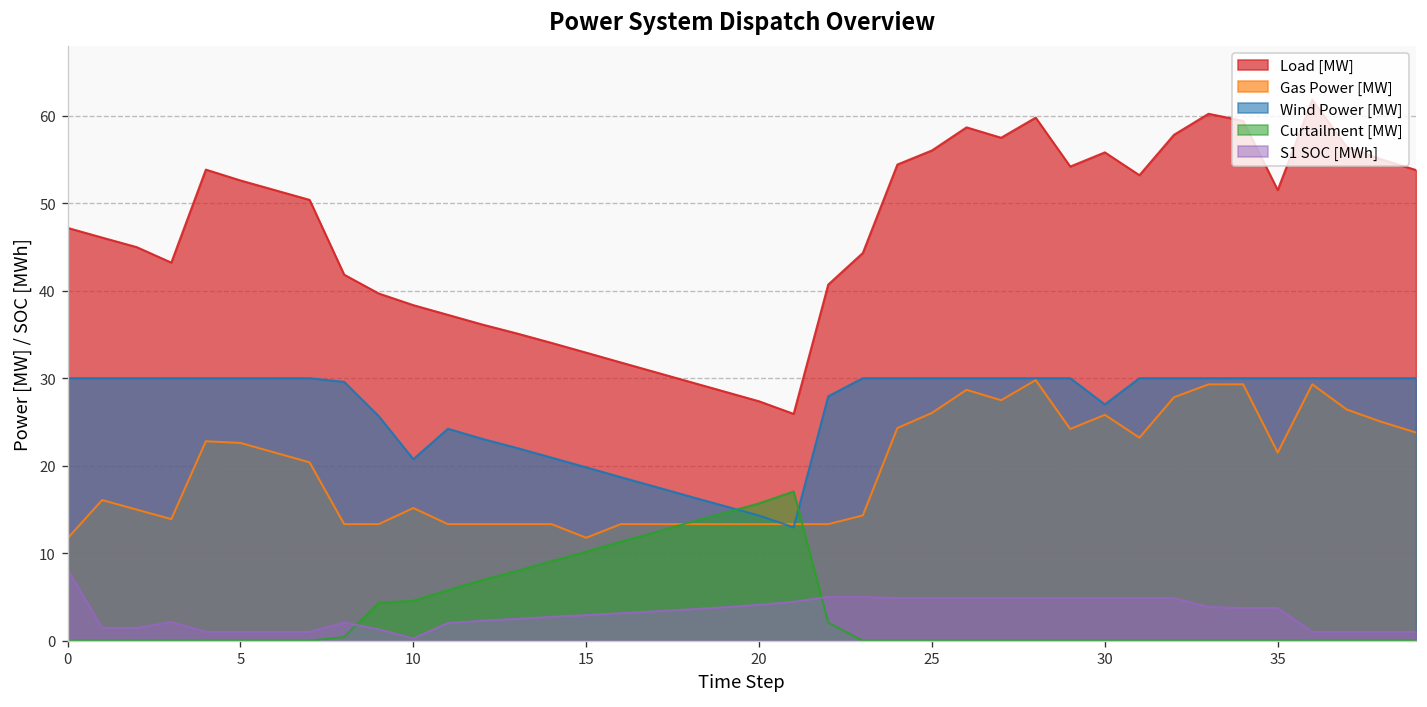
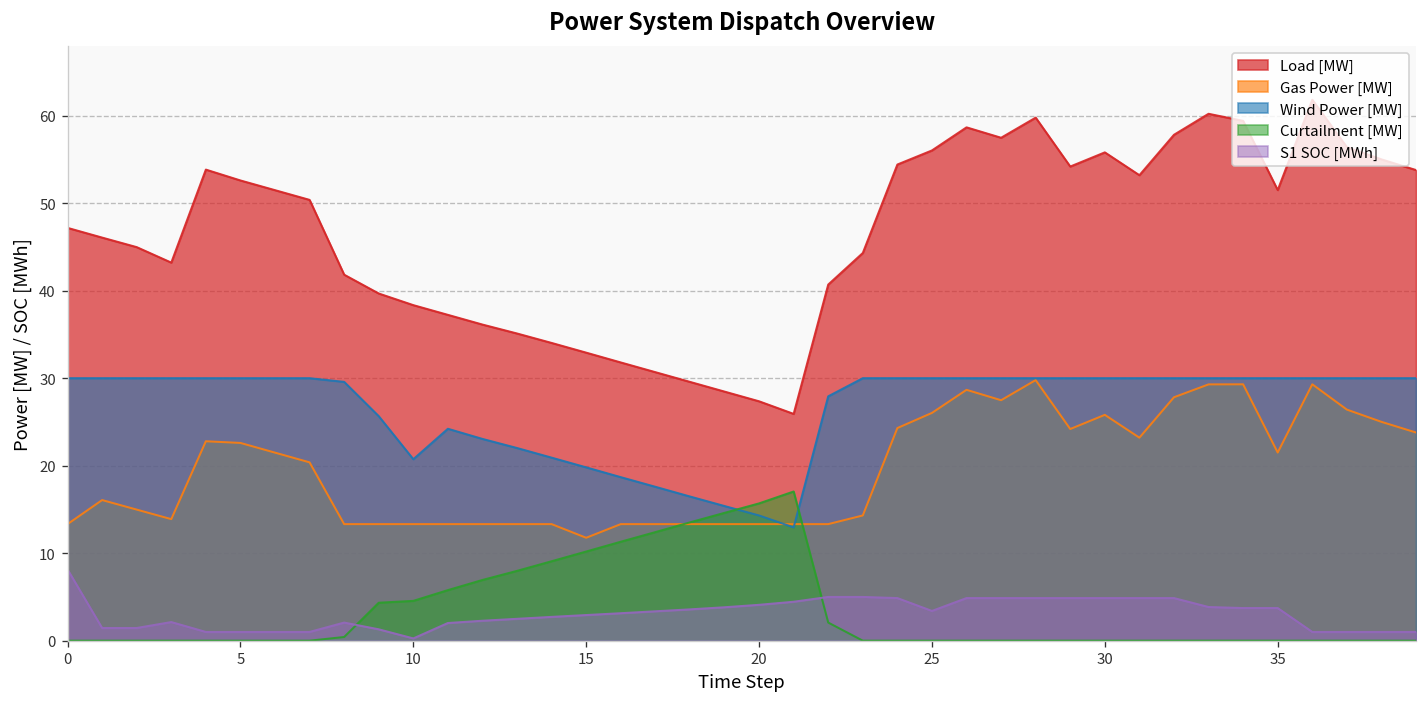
Gas Power [MW], 0: 12 -> 13
Gas Power [MW], 10: 15 -> 13
S1 SOC [MWh], 25: 5 -> 3
Wind Power [MW], 30: 27 -> 30
